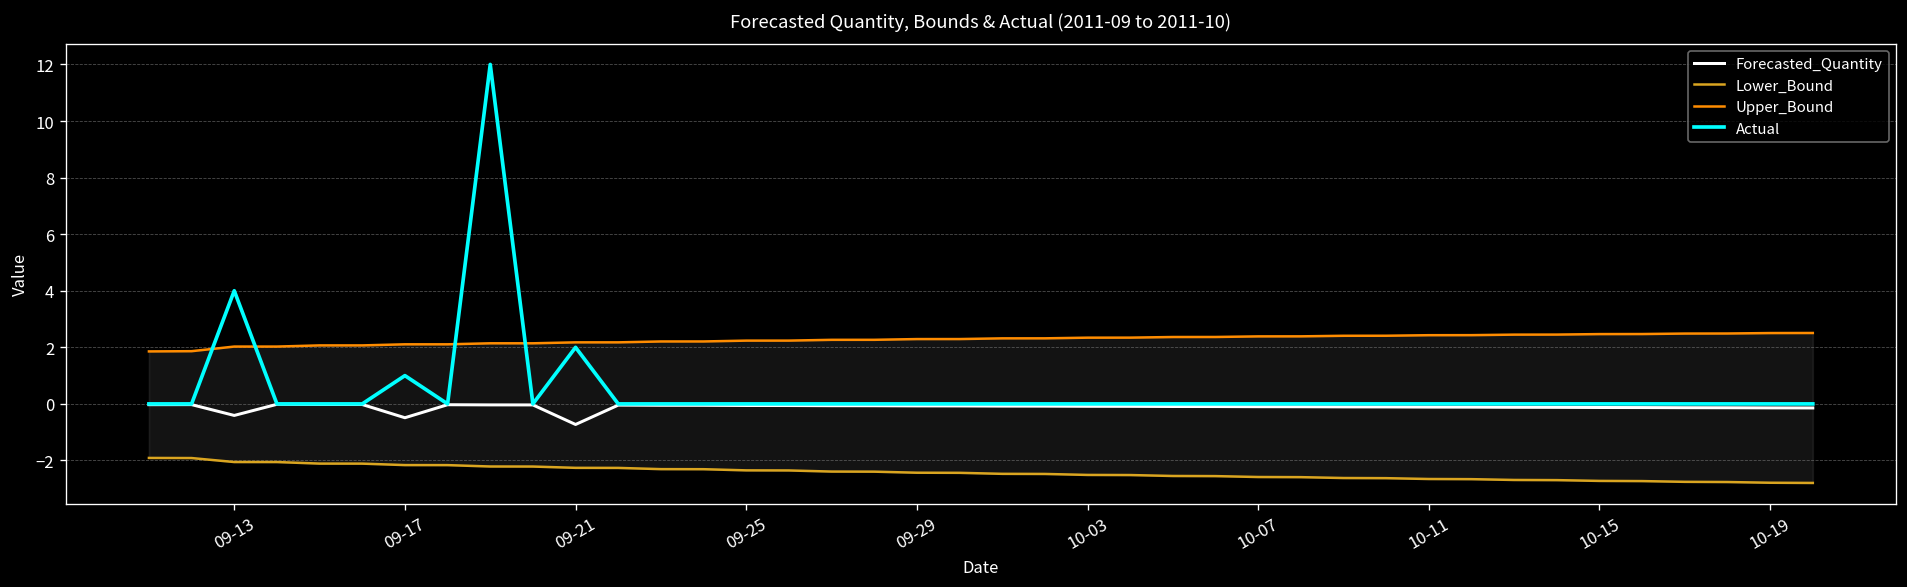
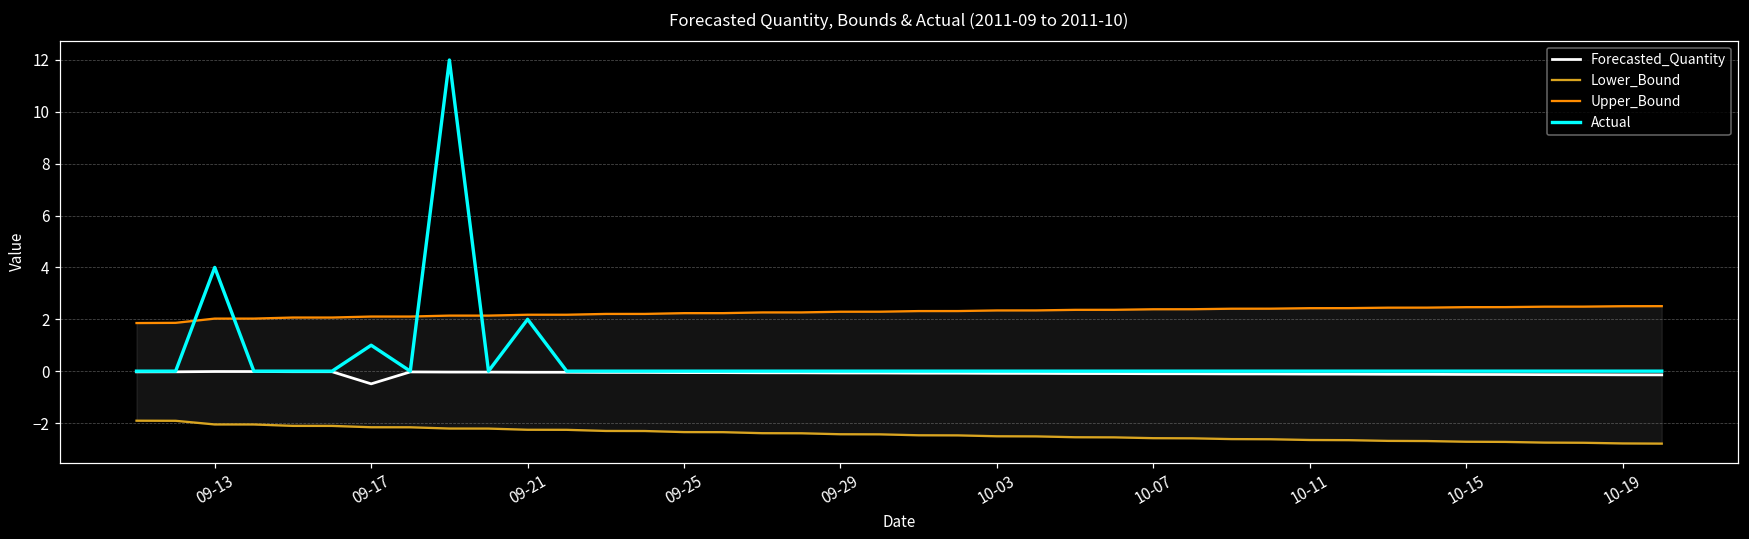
Forecasted_Quantity, 09-13: -0.4 -> 0.0
Forecasted_Quantity, 09-21: -0.7 -> 0.0
